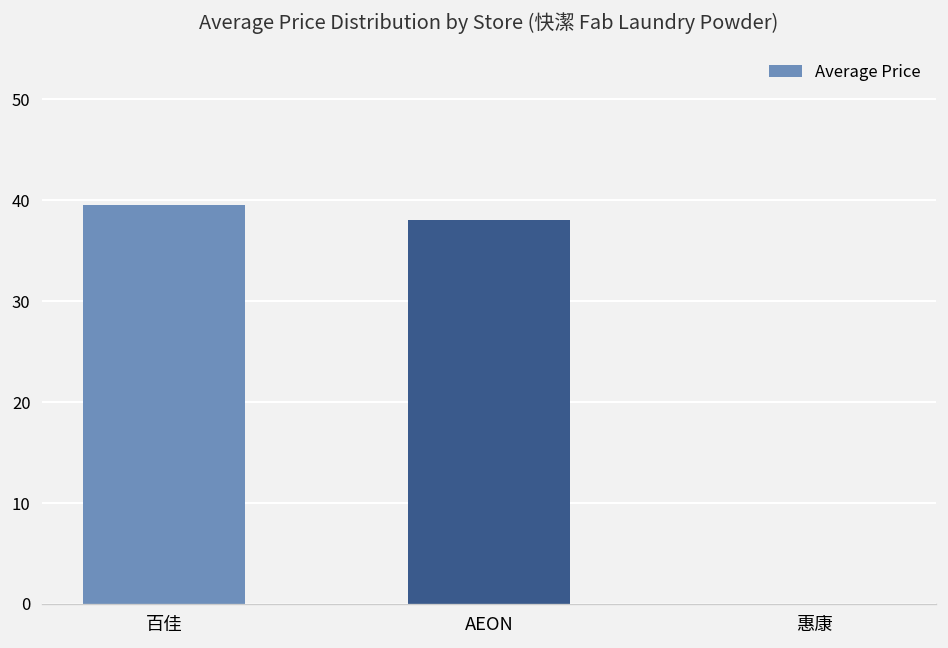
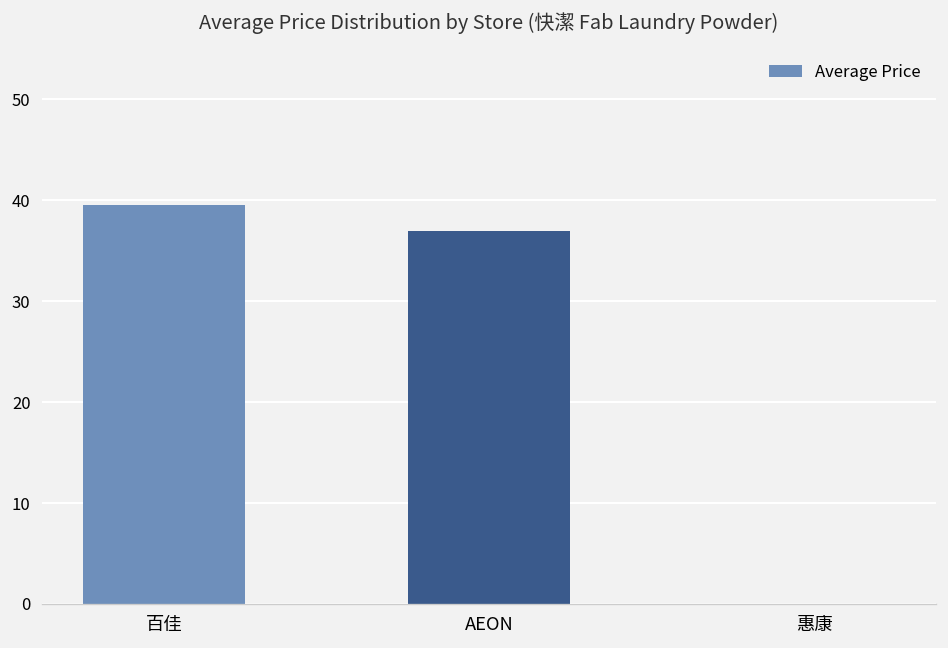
AEON: 38 -> 37
